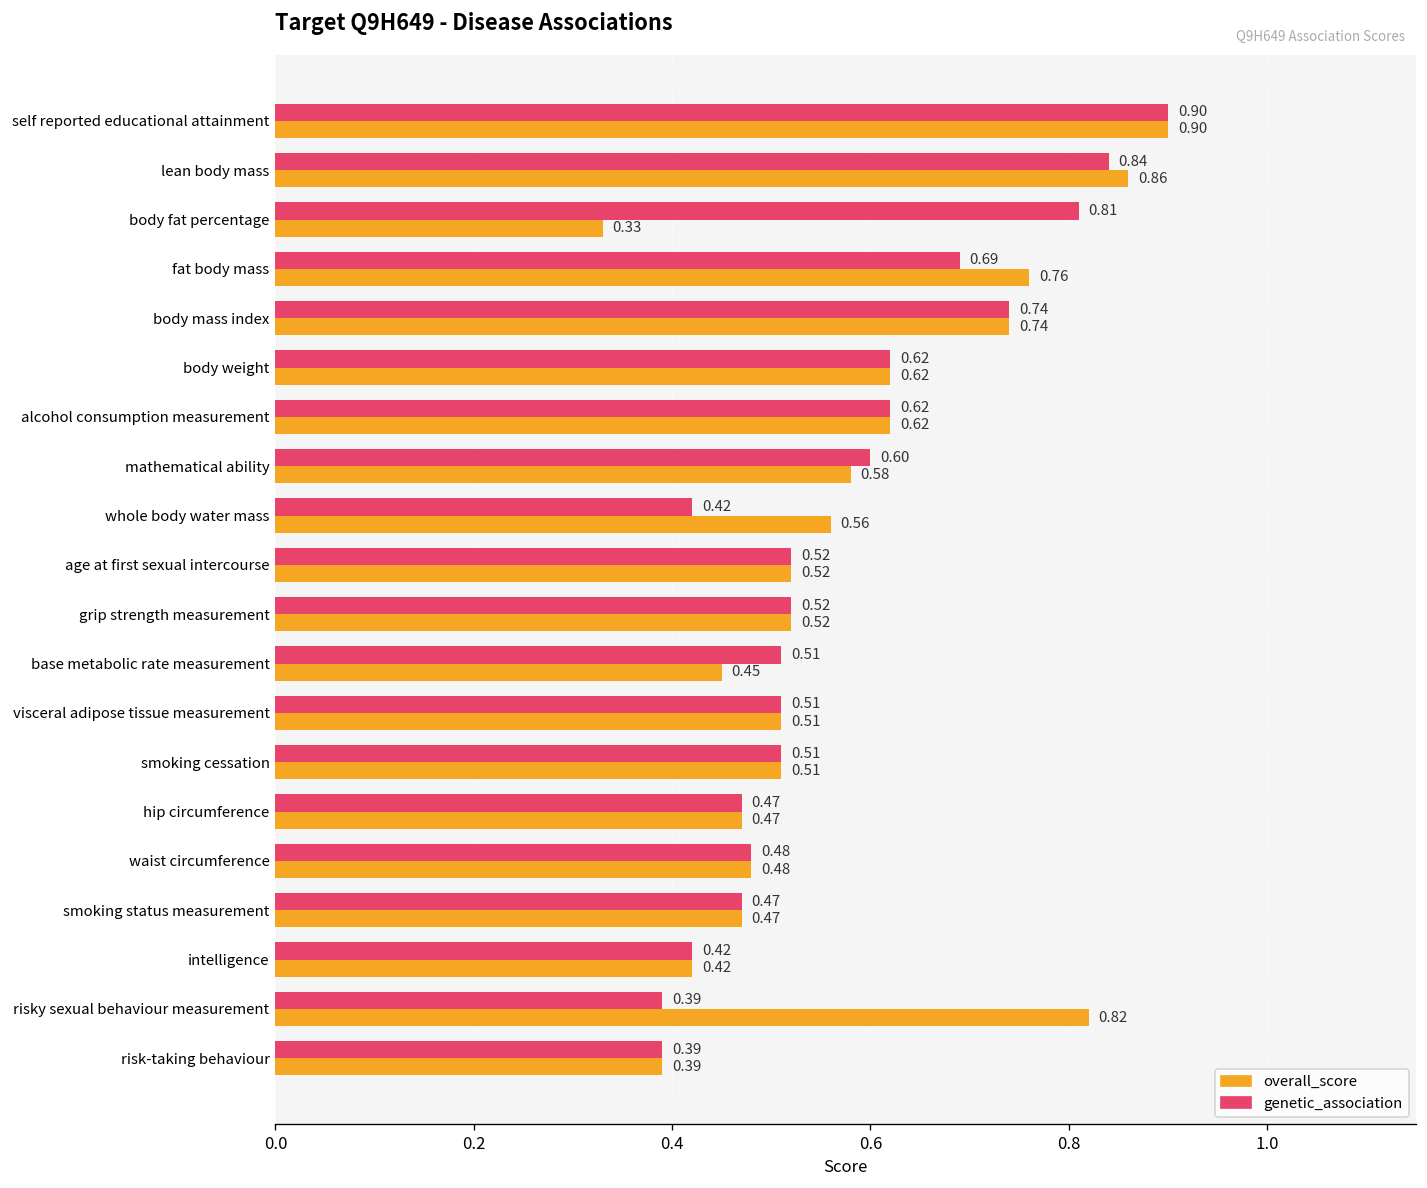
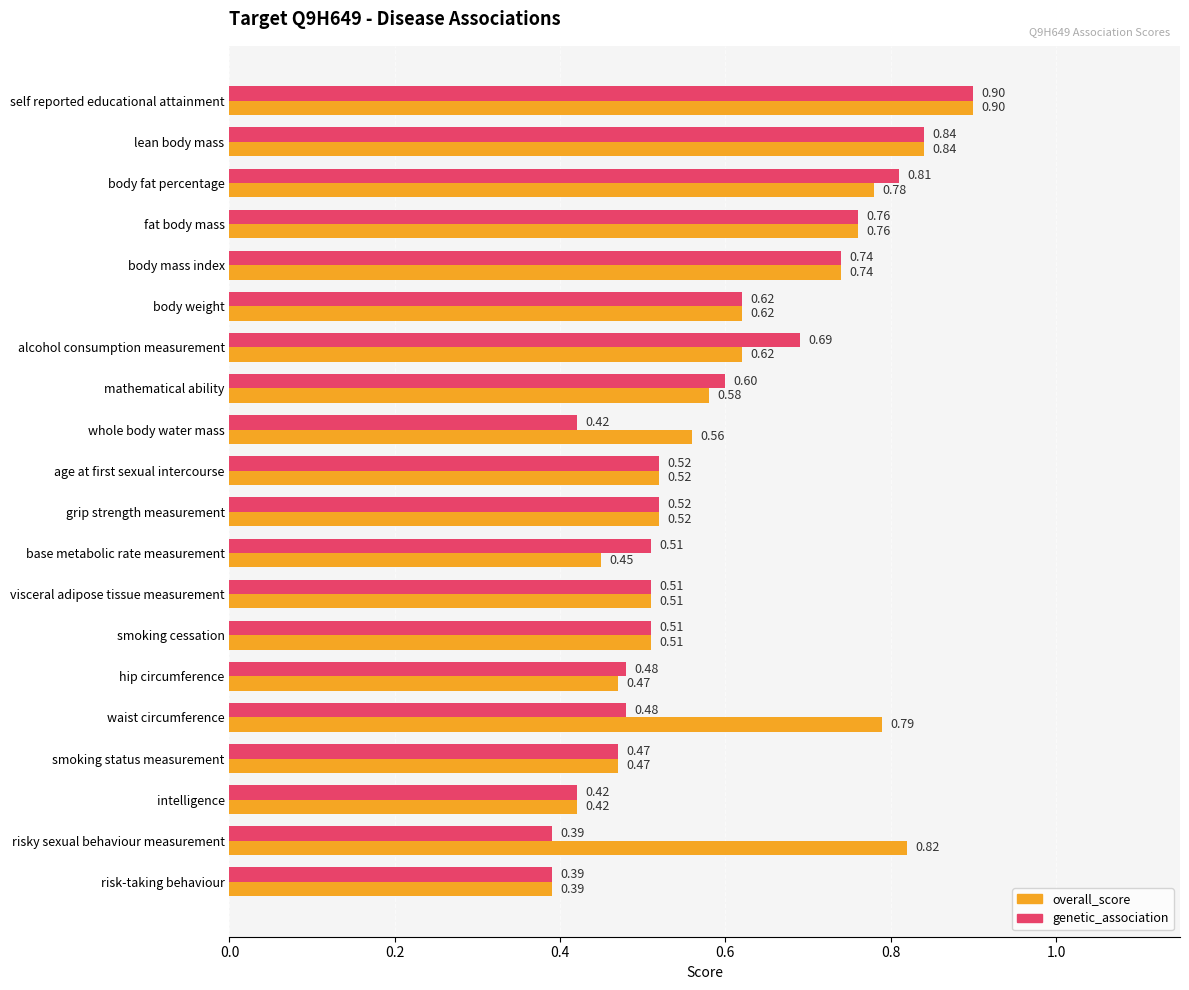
overall_score, lean body mass: 0.86 -> 0.84
overall_score, body fat percentage: 0.33 -> 0.78
genetic_association, fat body mass: 0.69 -> 0.76
genetic_association, alcohol consumption measurement: 0.62 -> 0.69
genetic_association, hip circumference: 0.47 -> 0.48
overall_score, waist circumference: 0.48 -> 0.79
